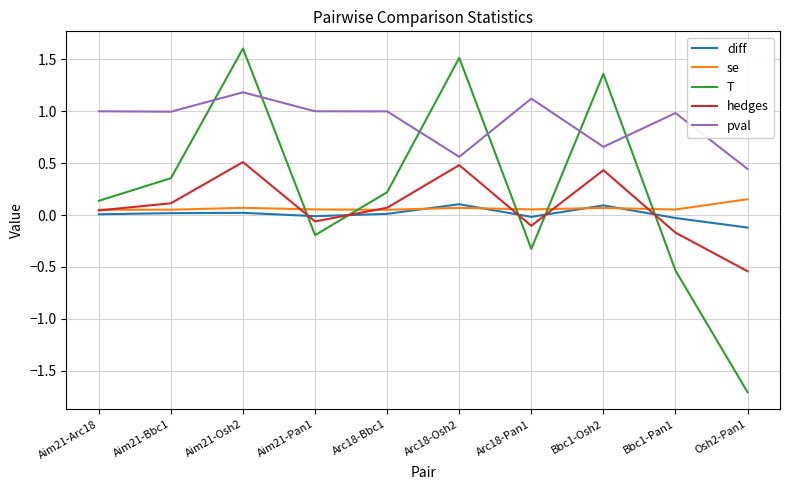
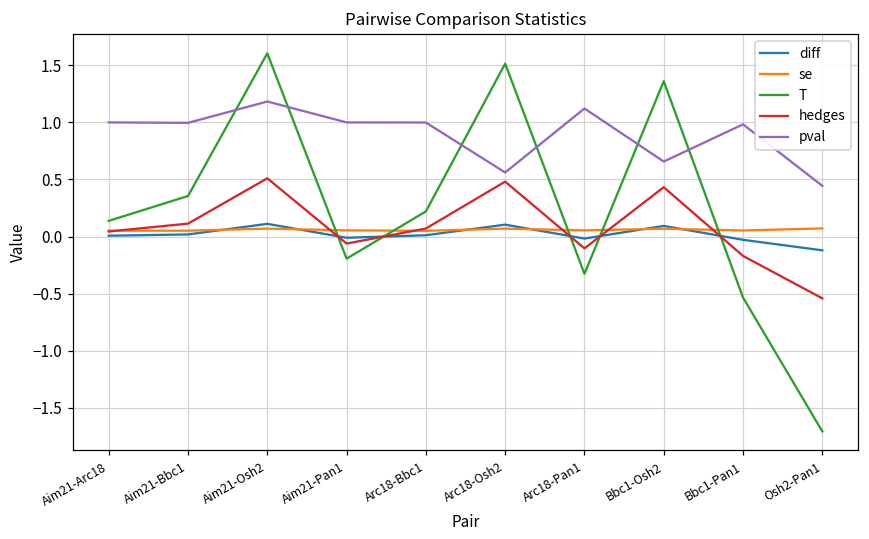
diff, Aim21-Osh2: 0.02 -> 0.11
se, Osh2-Pan1: 0.15 -> 0.07
